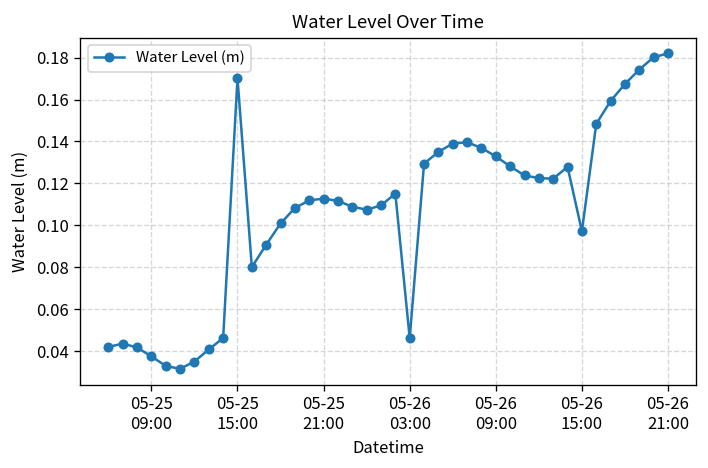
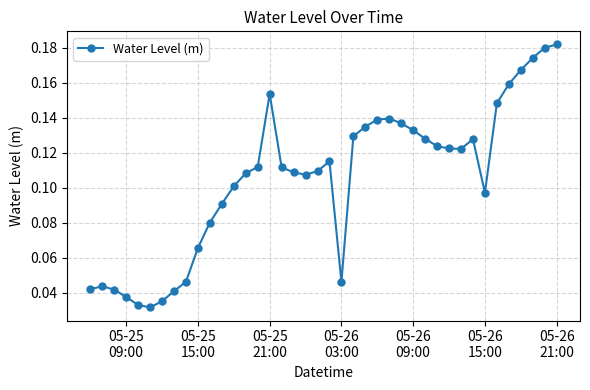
05-25 15:00: 0.170 -> 0.066
05-25 21:00: 0.113 -> 0.154
